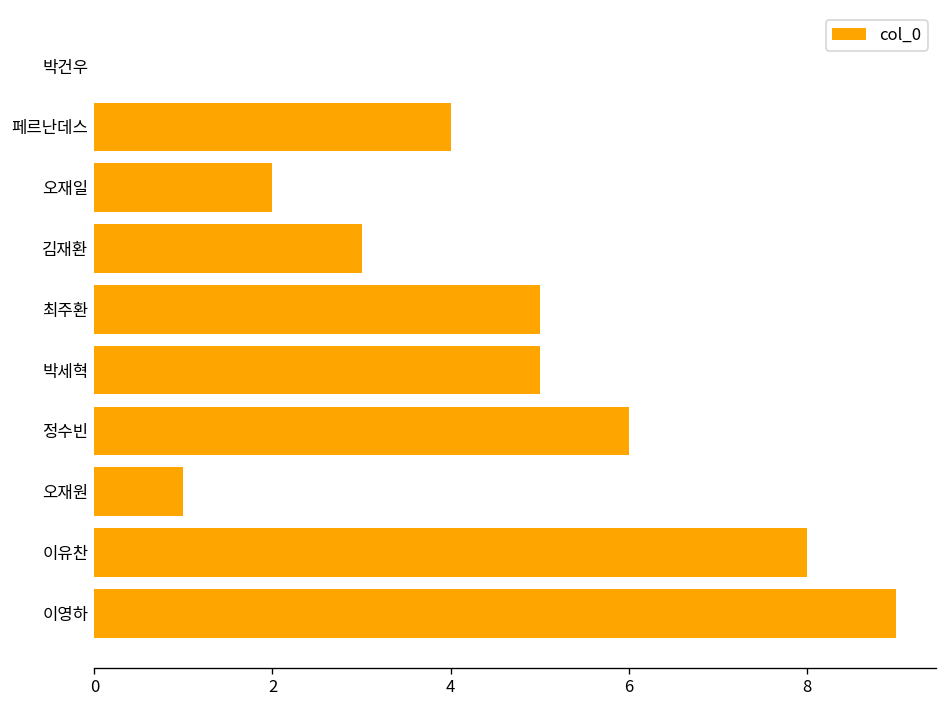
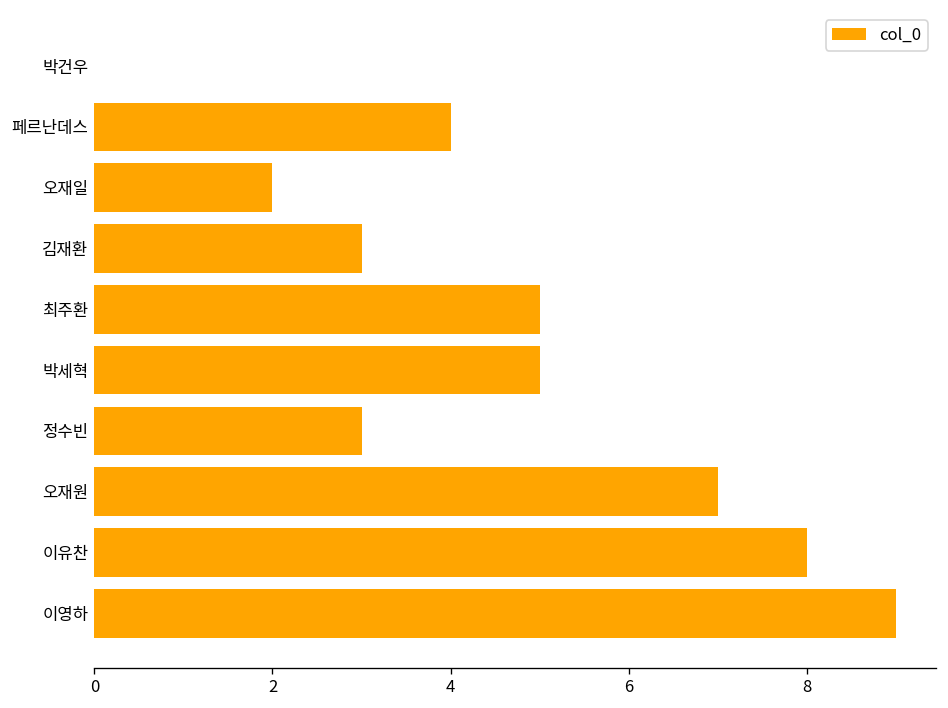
정수빈: 6 -> 3
오재원: 1 -> 7
